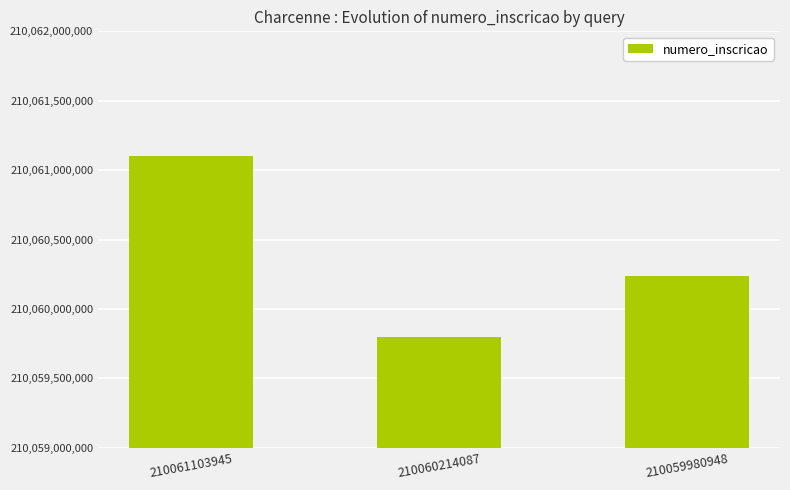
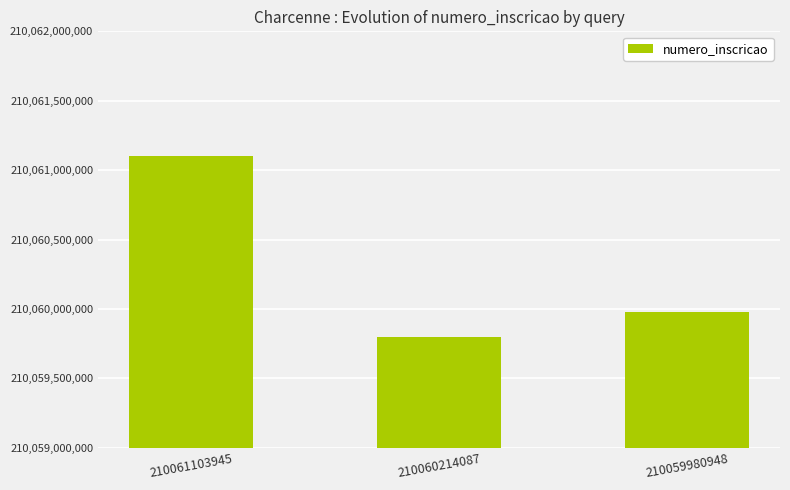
210059980948: 210,060,240,000 -> 210,059,980,000
